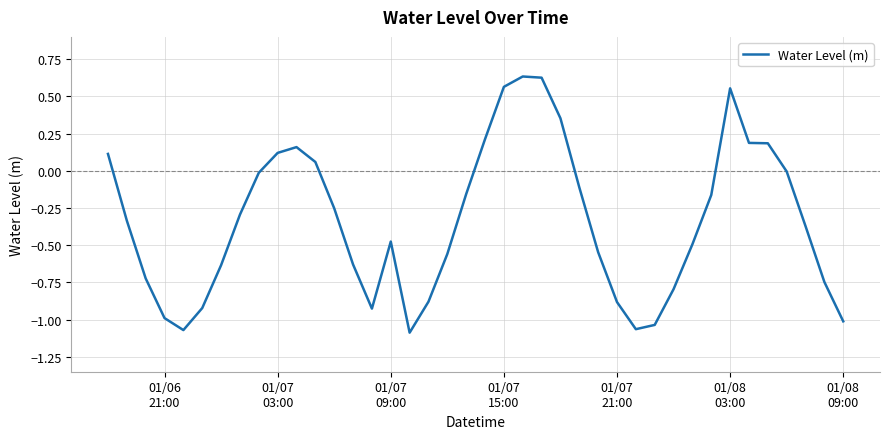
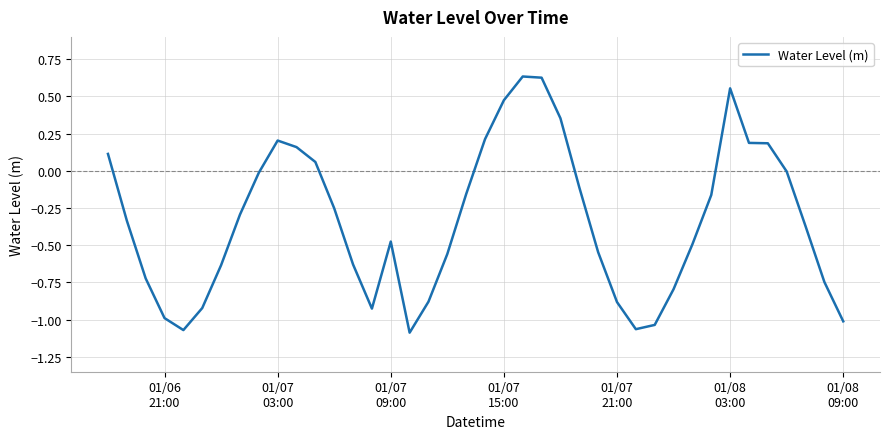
01/07 03:00: 0.12 -> 0.20
01/07 15:00: 0.56 -> 0.47
